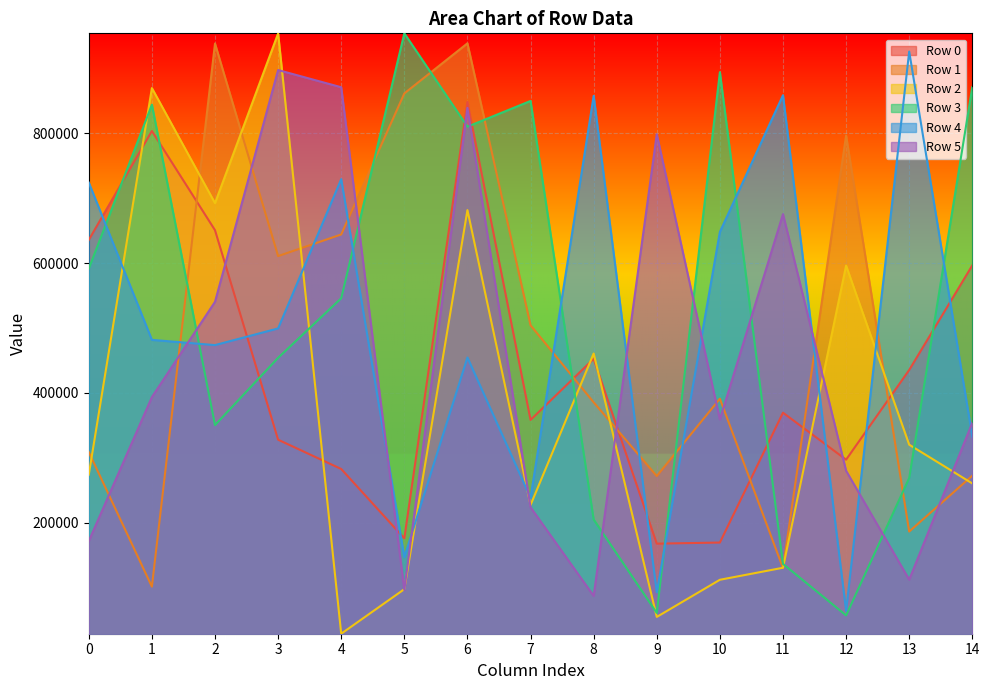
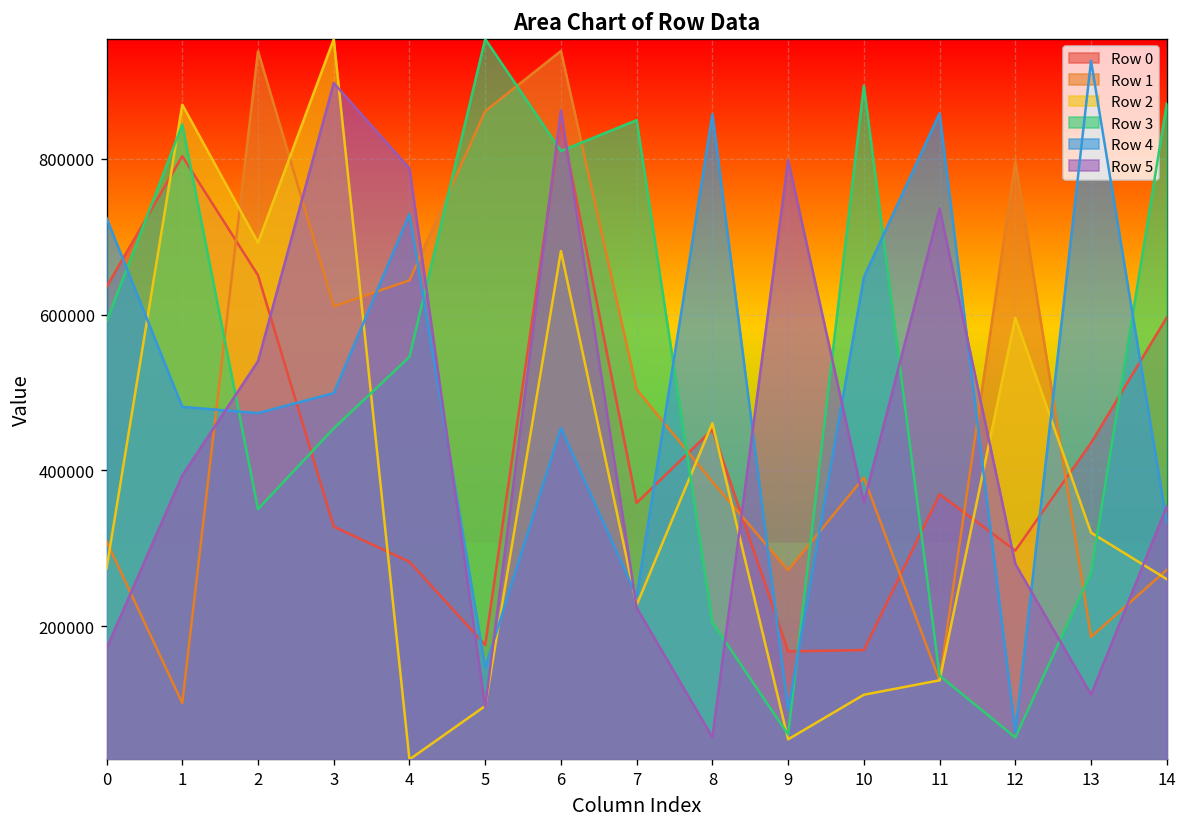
Row 5, 4: 870000 -> 790000
Row 5, 6: 840000 -> 860000
Row 5, 8: 90000 -> 60000
Row 5, 11: 680000 -> 740000
